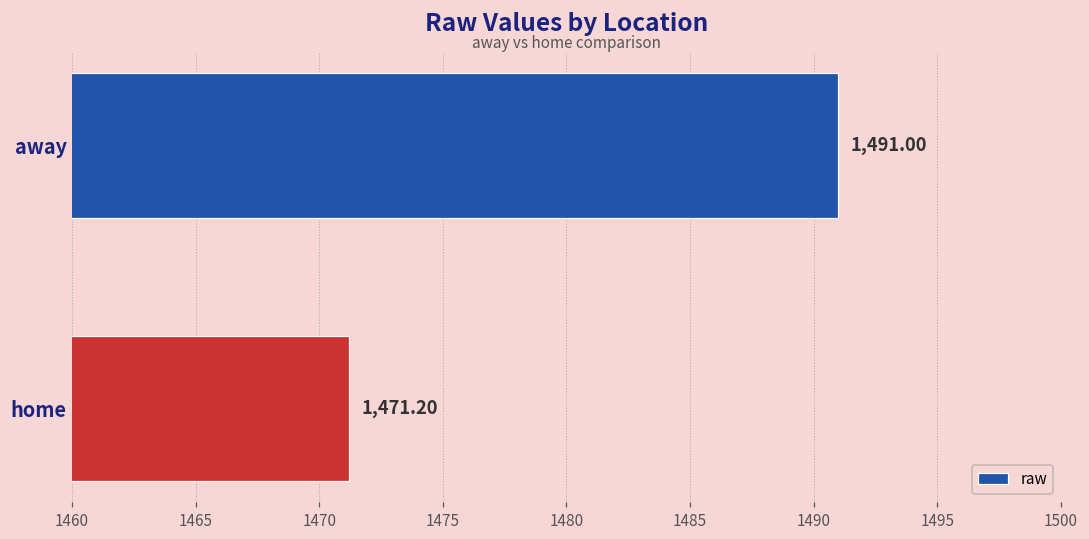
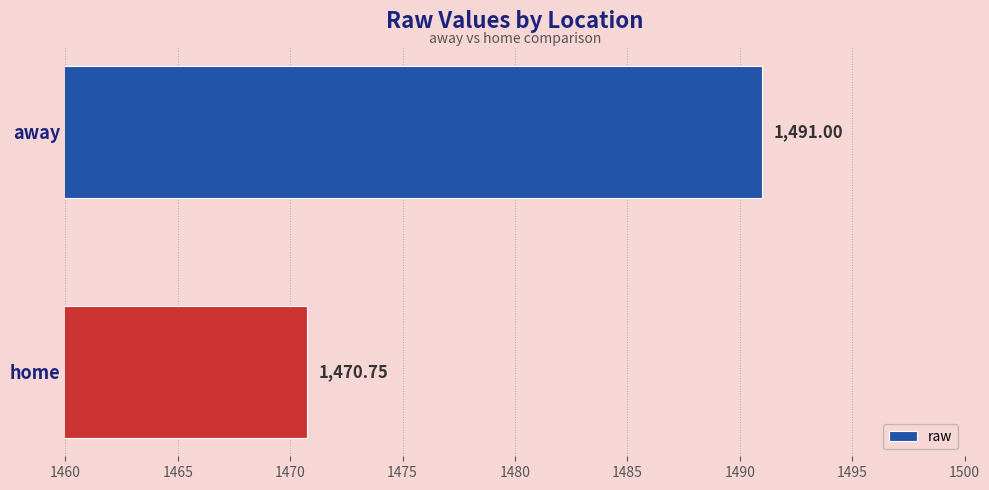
home: 1,471.20 -> 1,470.75
